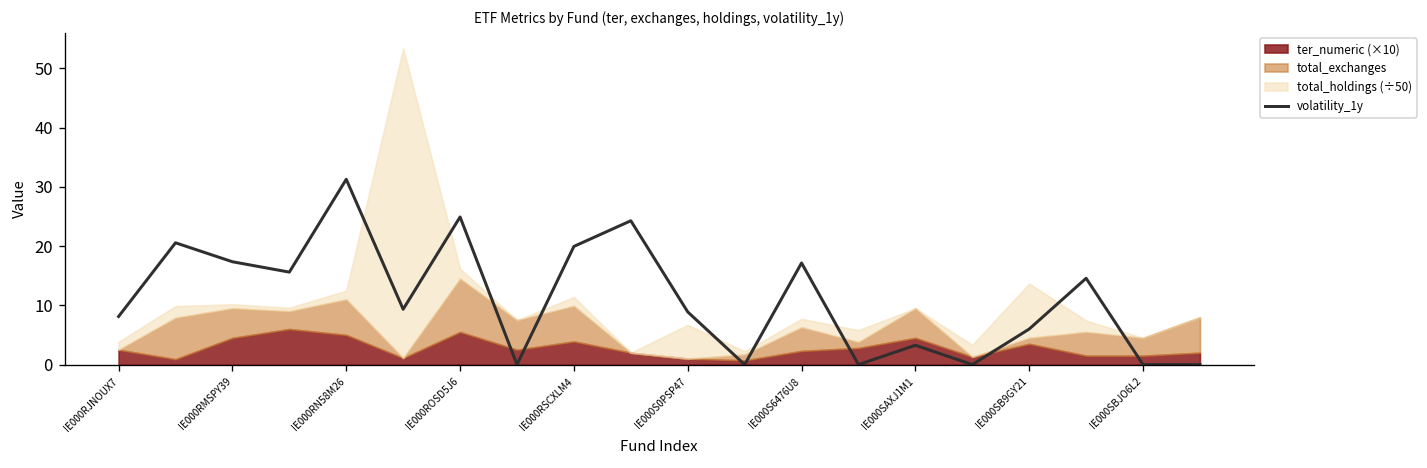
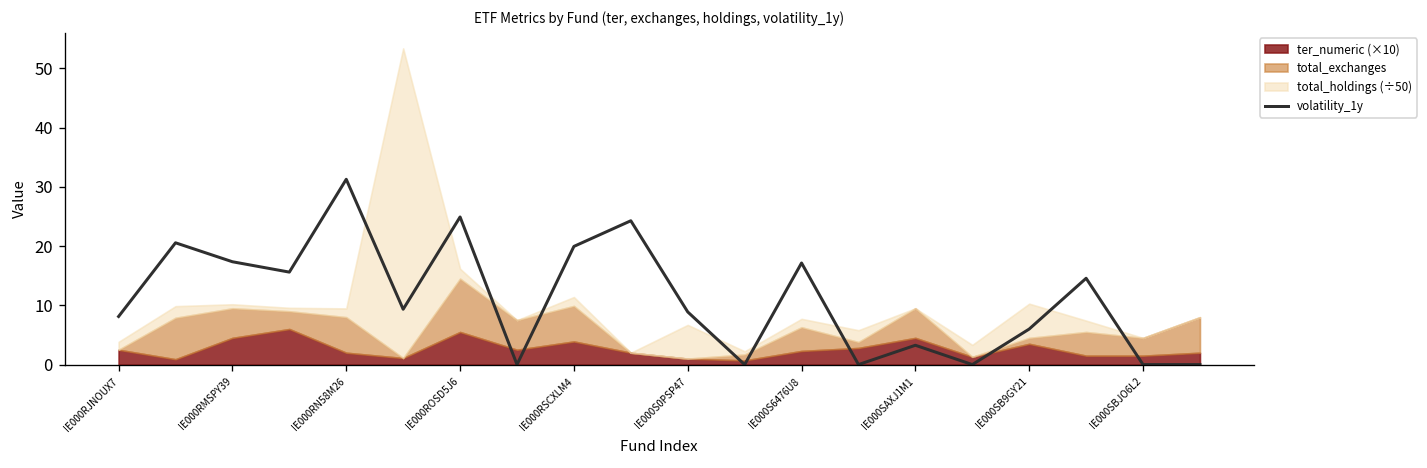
ter_numeric (×10), IE000RN58M26: 5 -> 2
total_holdings (÷50), IE000SB9GY21: 9 -> 6
